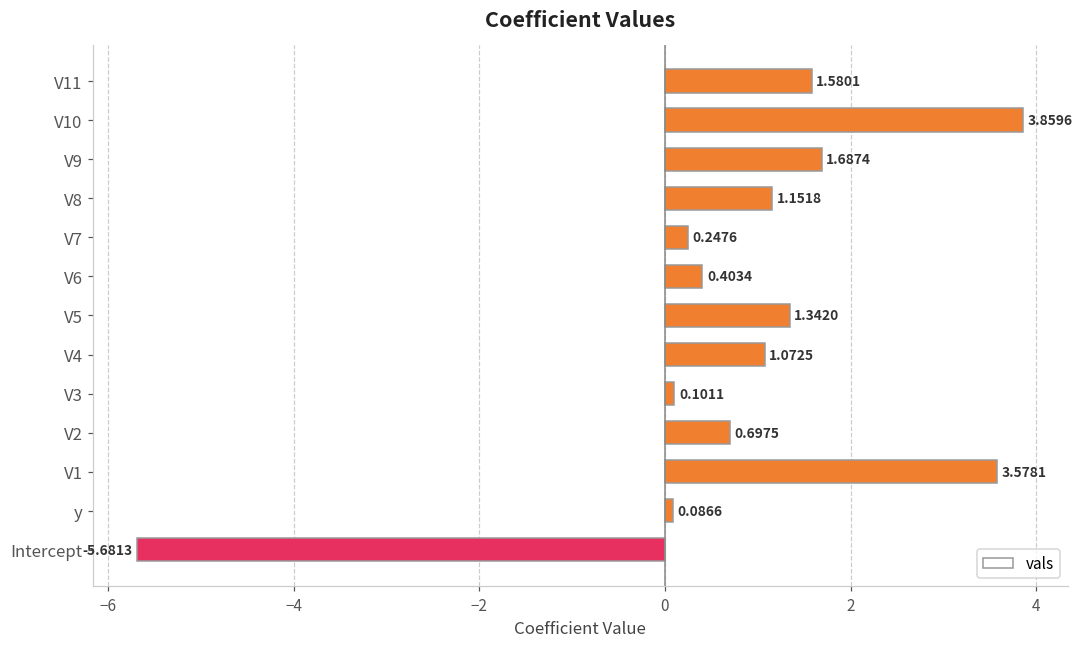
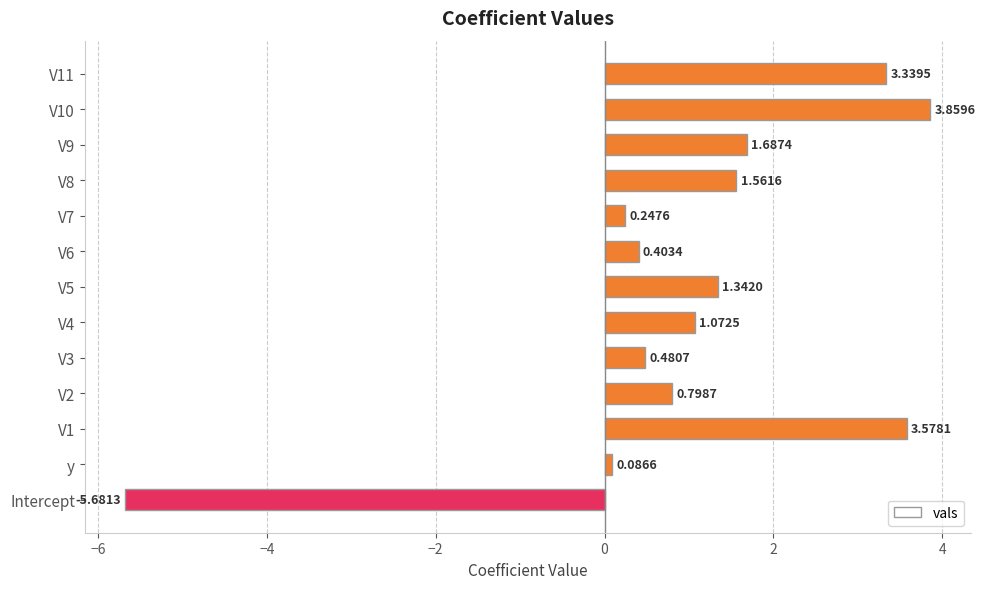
V11: 1.5801 -> 3.3395
V8: 1.1518 -> 1.5616
V3: 0.1011 -> 0.4807
V2: 0.6975 -> 0.7987
